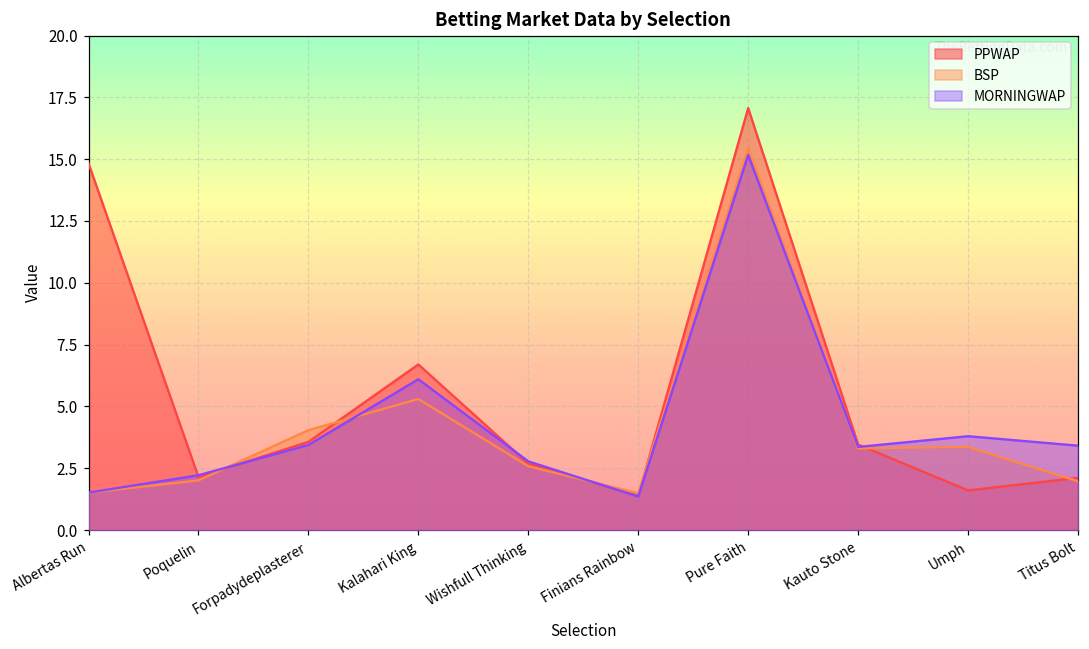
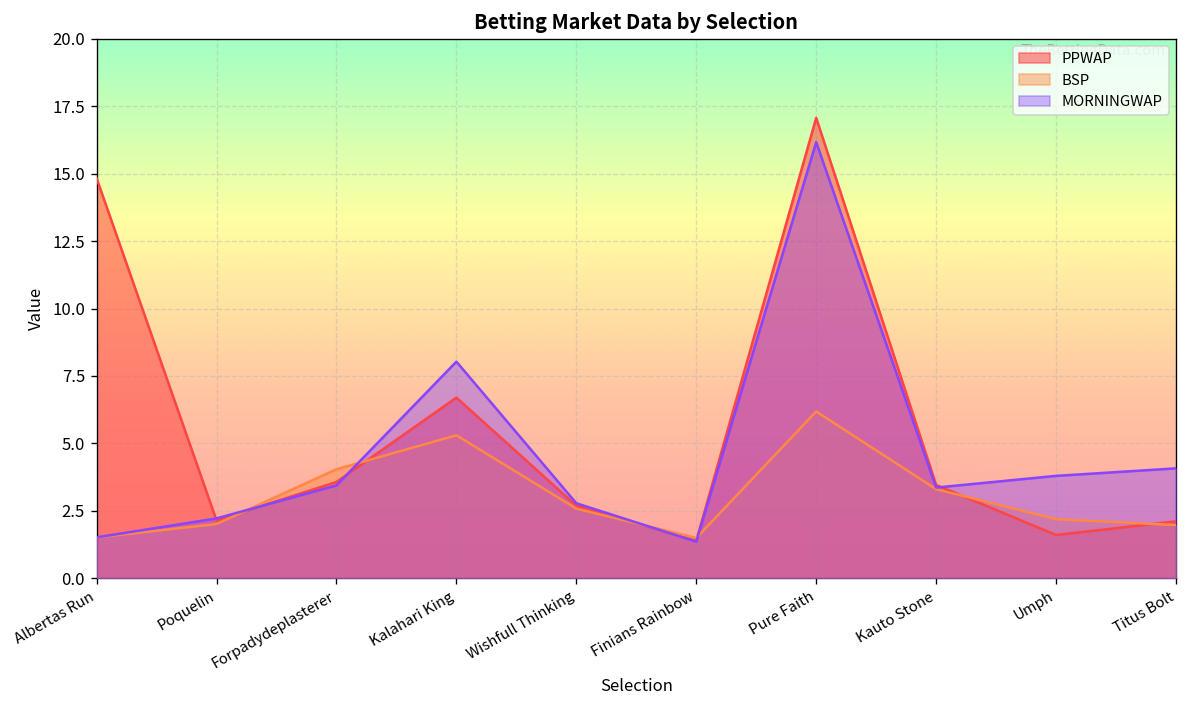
MORNINGWAP, Kalahari King: 6.1 -> 8.0
BSP, Pure Faith: 15.4 -> 6.2
MORNINGWAP, Pure Faith: 15.2 -> 16.2
BSP, Umph: 3.4 -> 2.2
MORNINGWAP, Titus Bolt: 3.4 -> 4.1
